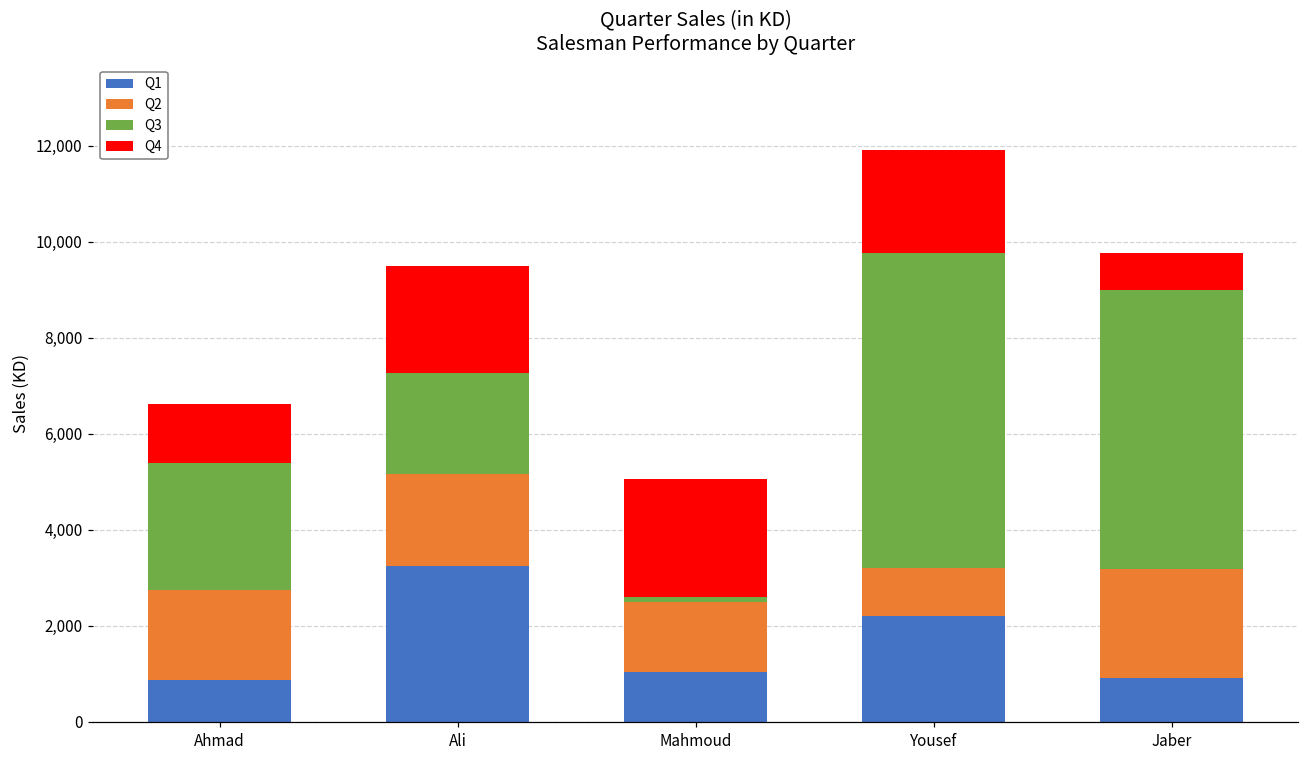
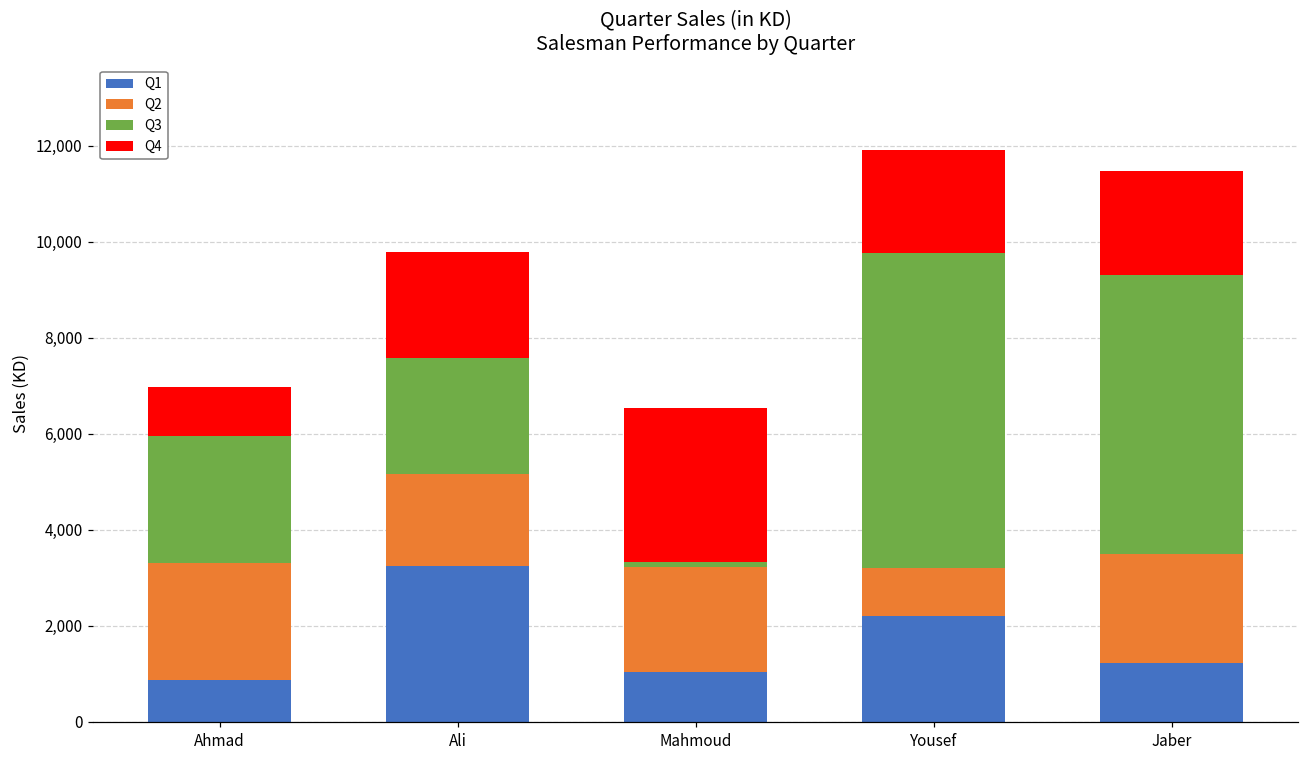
Q2, Ahmad: 1,900 -> 2,400
Q4, Ahmad: 1,200 -> 1,000
Q3, Ali: 2,100 -> 2,400
Q2, Mahmoud: 1,500 -> 2,200
Q4, Mahmoud: 2,500 -> 3,200
Q1, Jaber: 900 -> 1,200
Q4, Jaber: 800 -> 2,200
